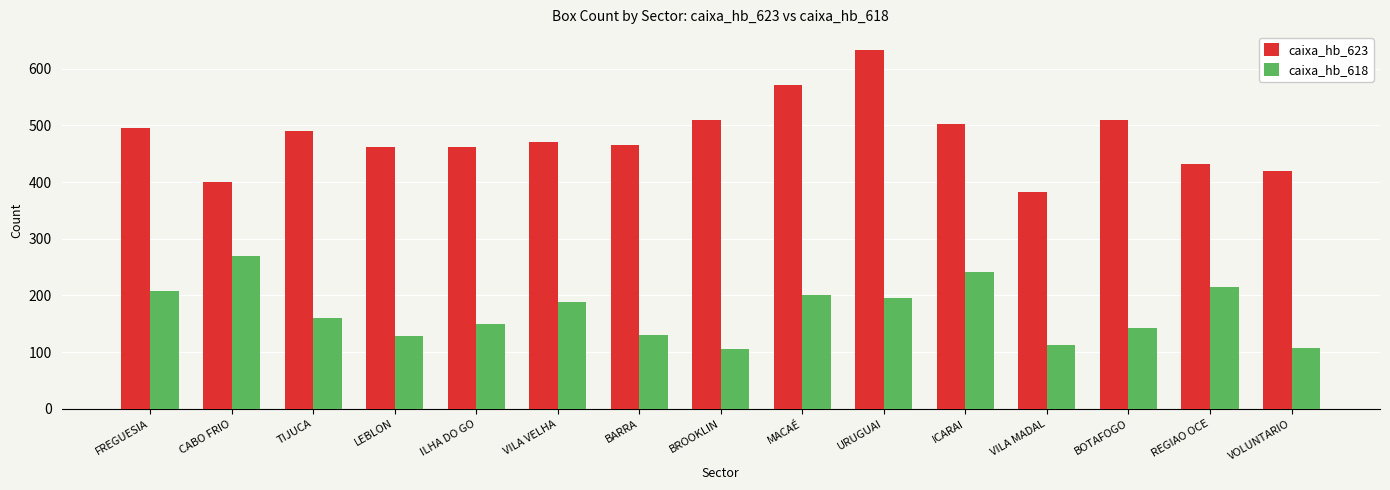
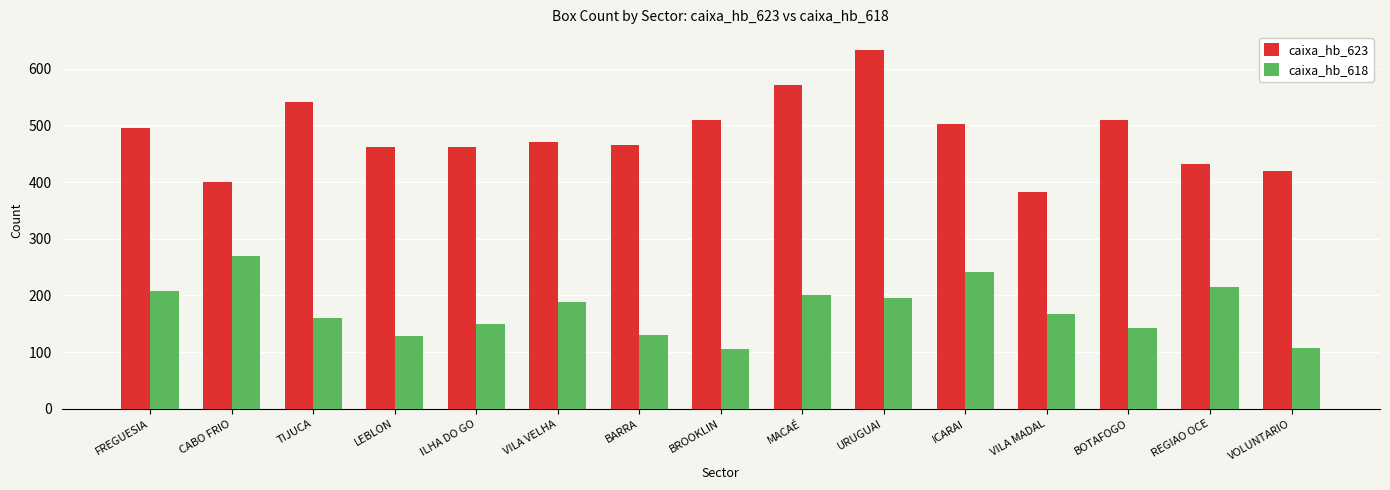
caixa_hb_623, TIJUCA: 490 -> 540
caixa_hb_618, VILA MADAL: 110 -> 170
